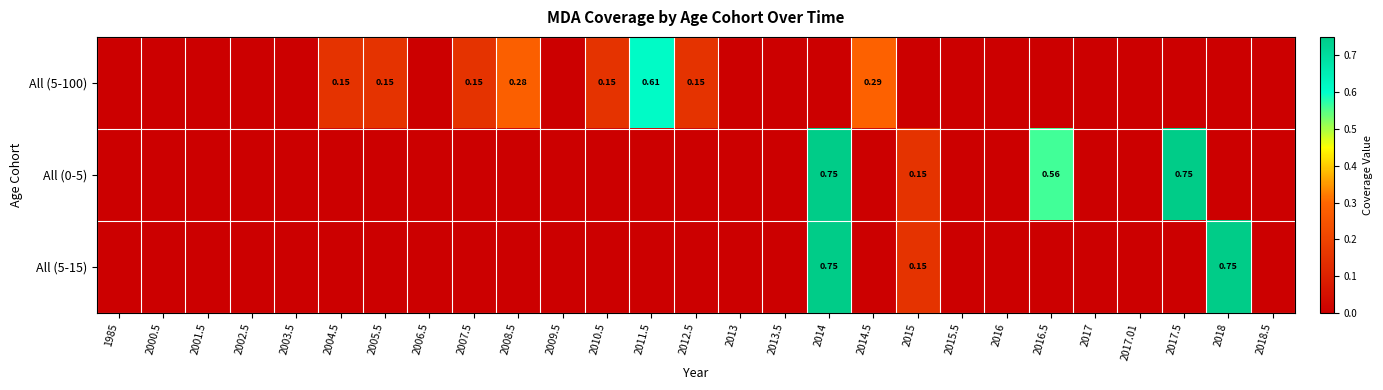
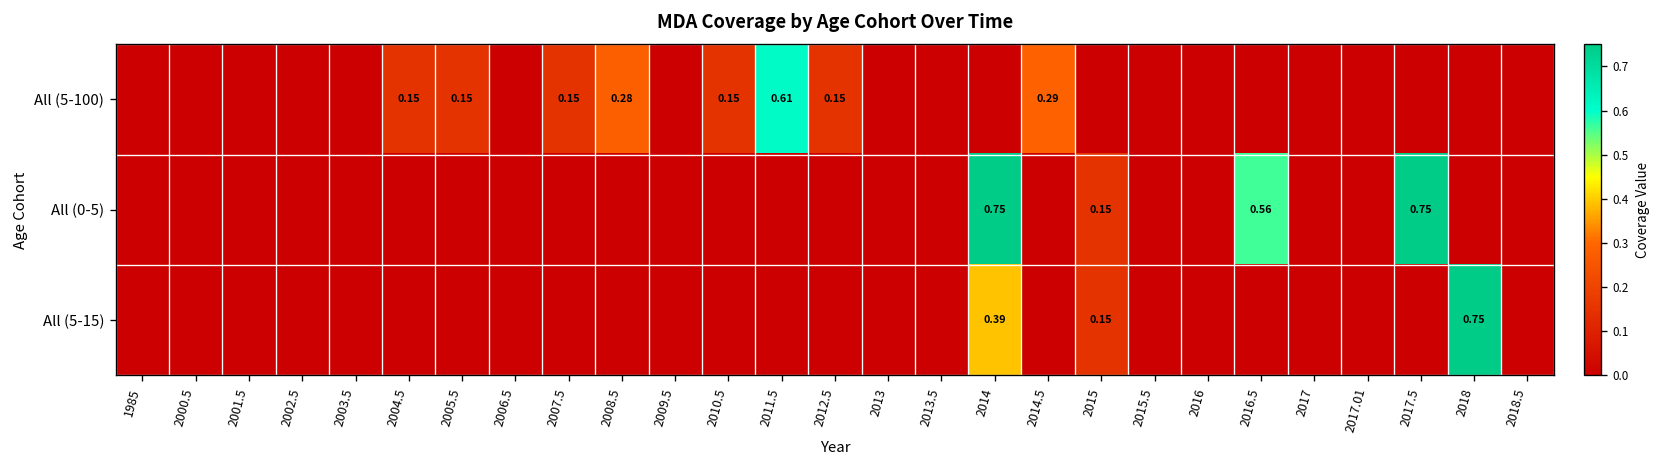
All (5-15), 2014: 0.75 -> 0.39
